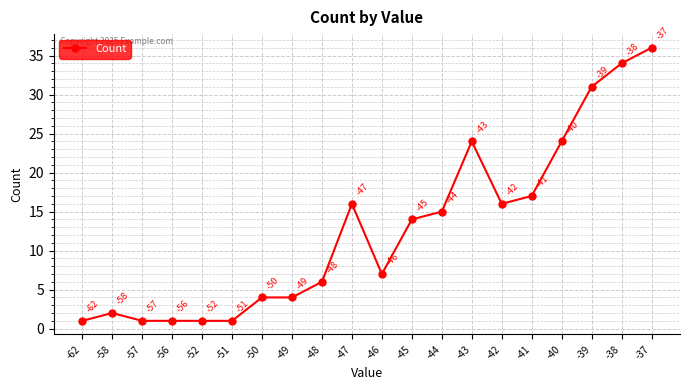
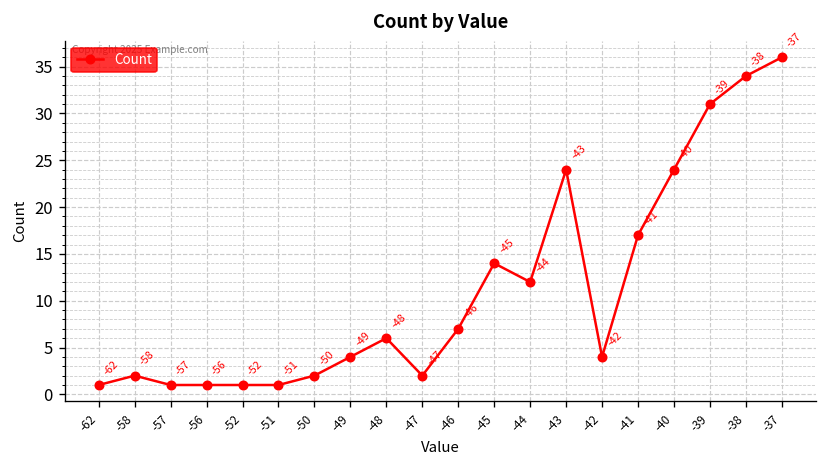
-50: 4 -> 2
-47: 16 -> 2
-44: 15 -> 12
-42: 16 -> 4
